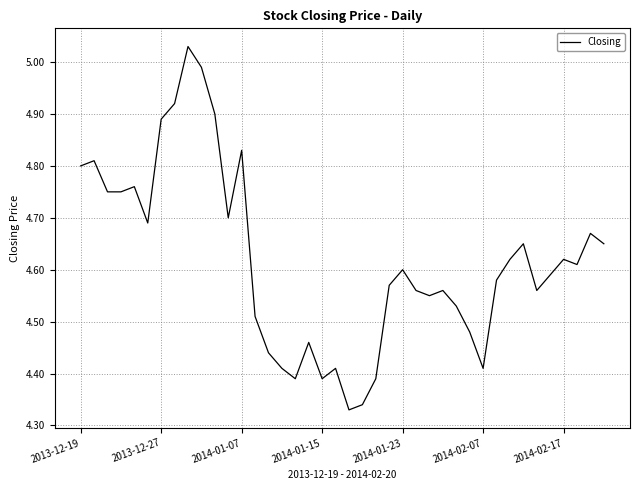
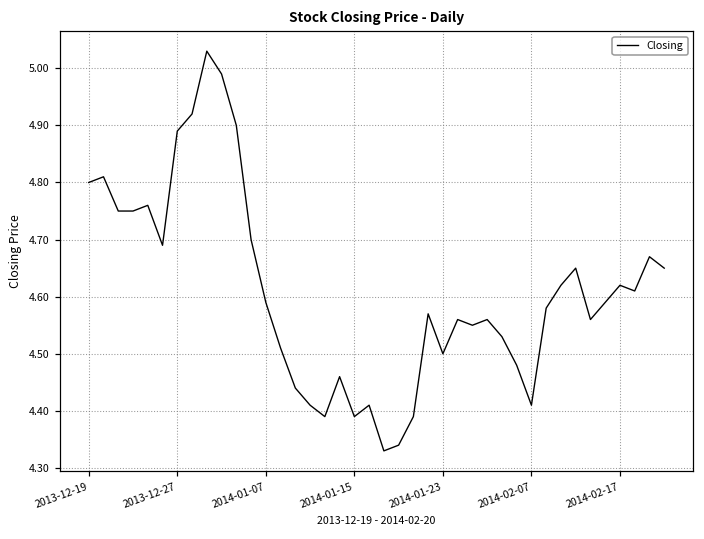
2014-01-07: 4.83 -> 4.59
2014-01-23: 4.6 -> 4.5
